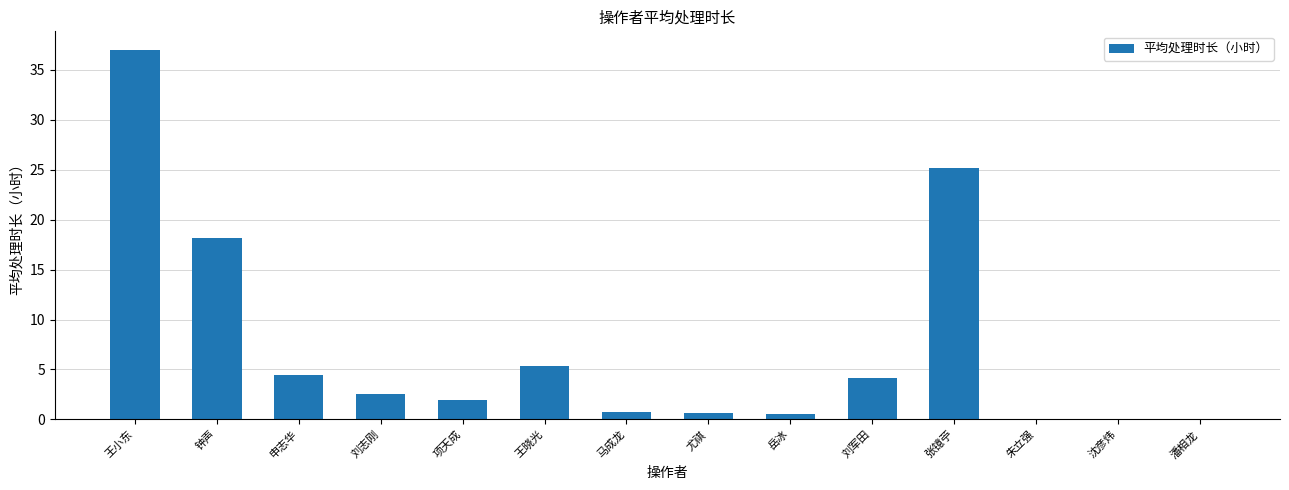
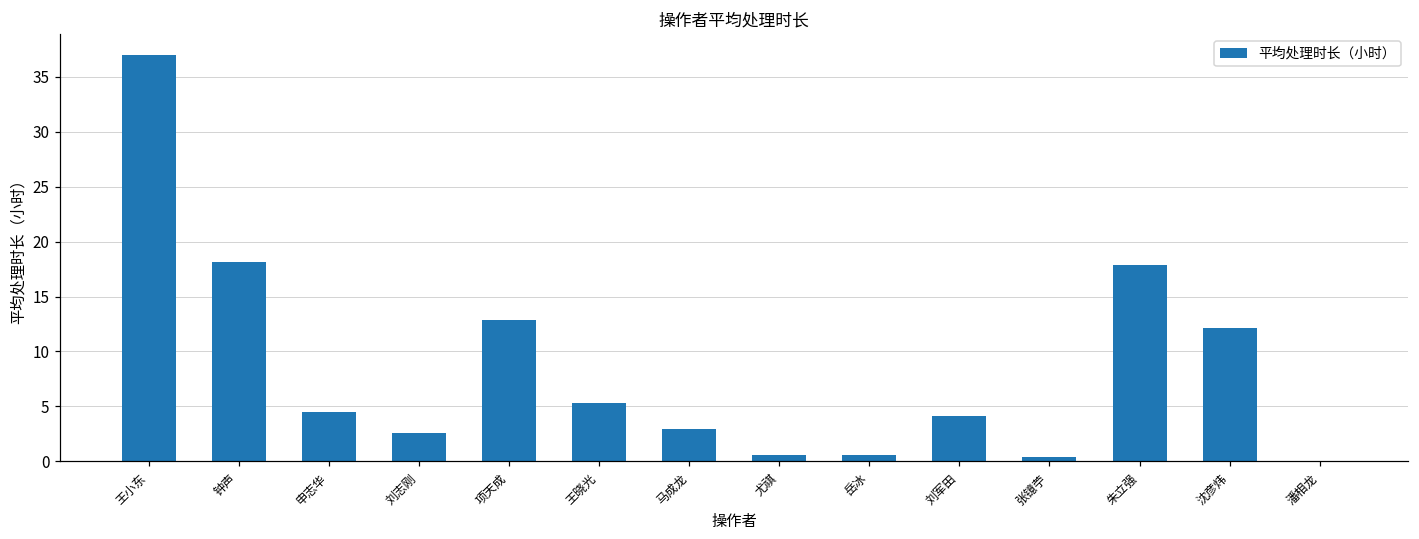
项天成: 2 -> 13
马成龙: 1 -> 3
张镱苧: 25 -> 0
朱立强: 0 -> 18
沈彦炜: 0 -> 12
